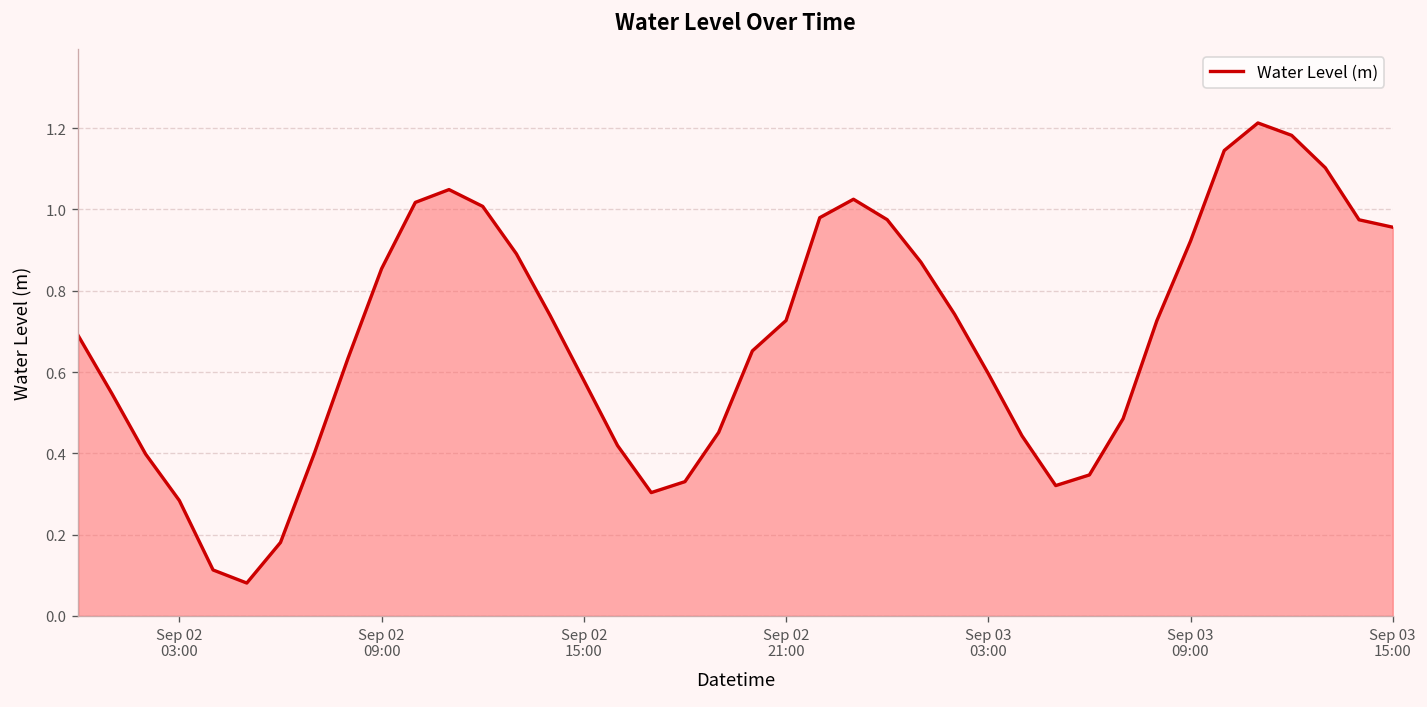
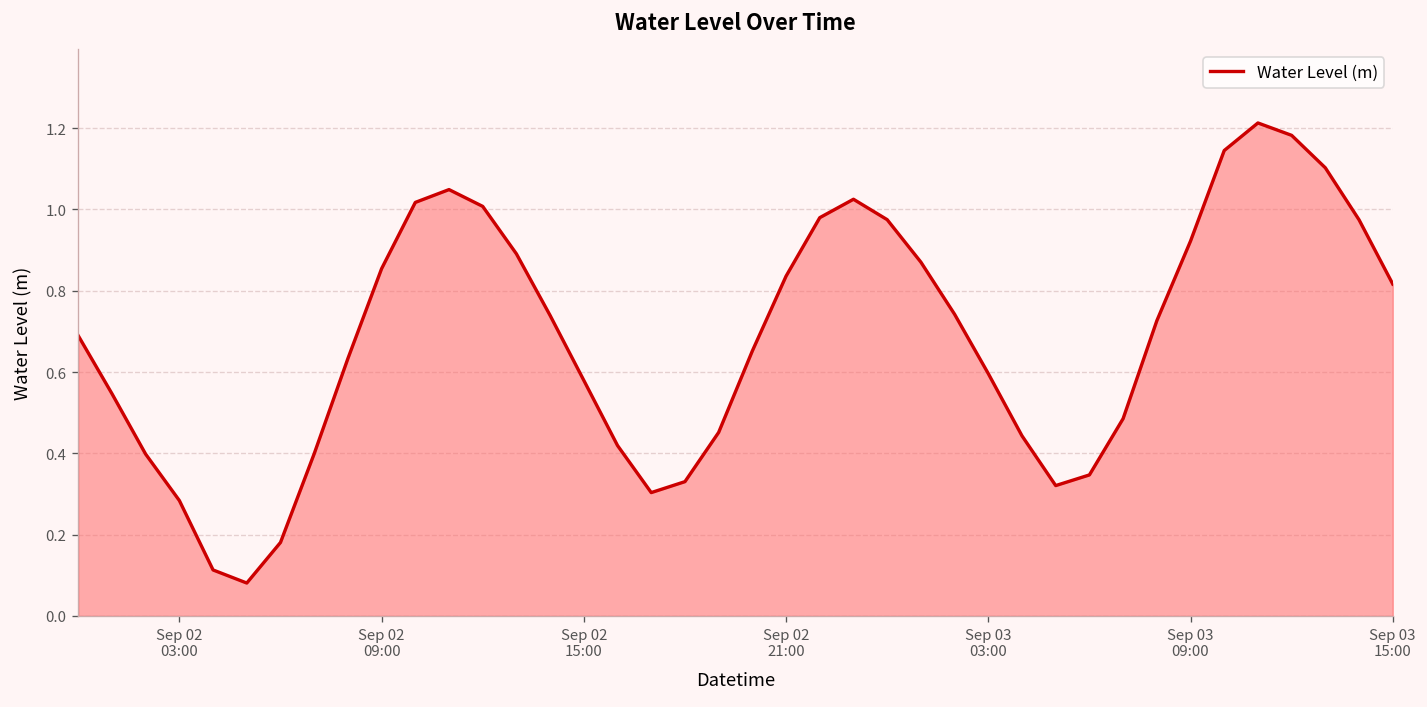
Sep 02 21:00: 0.73 -> 0.84
Sep 03 15:00: 0.96 -> 0.82
